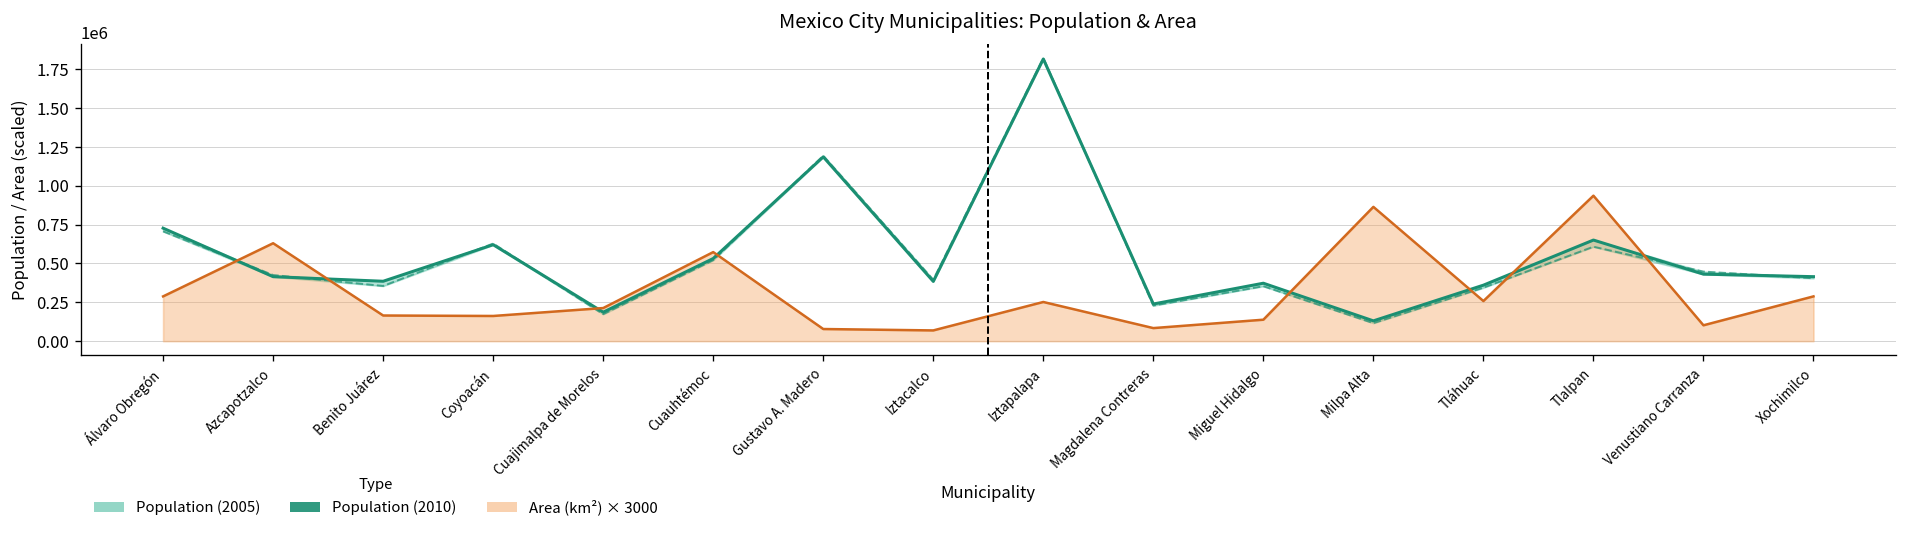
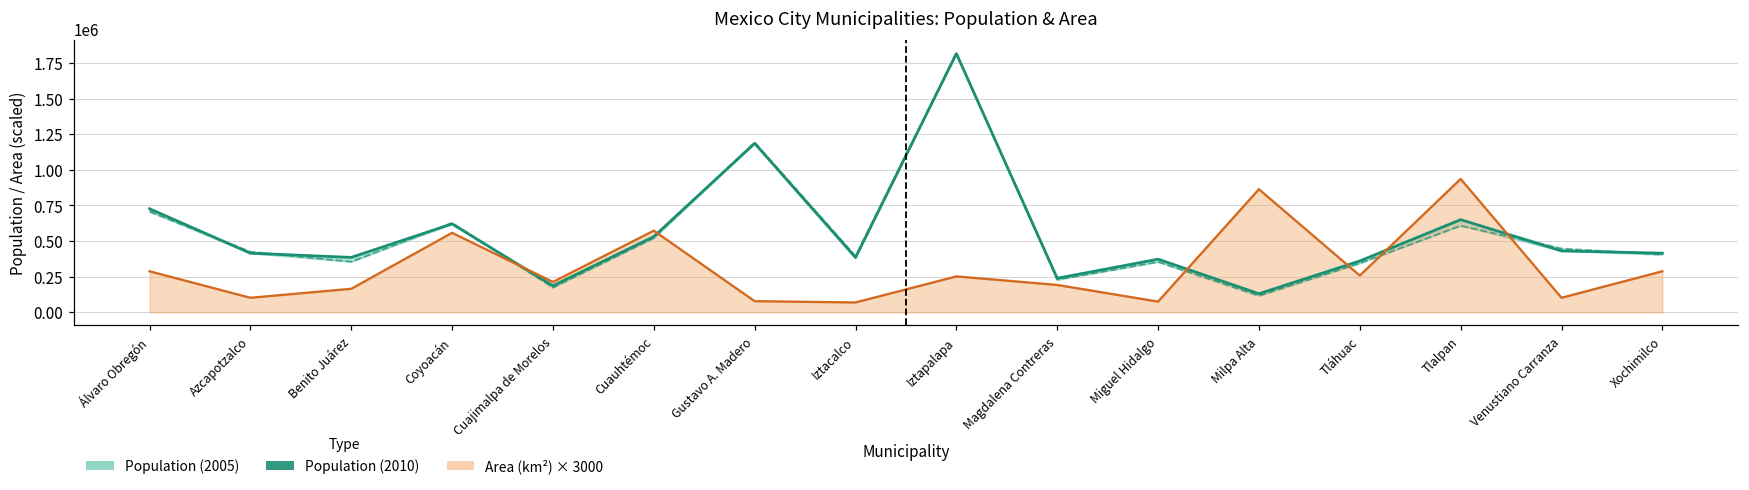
Area (km²) × 3000, Azcapotzalco: 630000 -> 100000
Area (km²) × 3000, Coyoacán: 160000 -> 560000
Area (km²) × 3000, Magdalena Contreras: 80000 -> 190000
Area (km²) × 3000, Miguel Hidalgo: 140000 -> 80000
